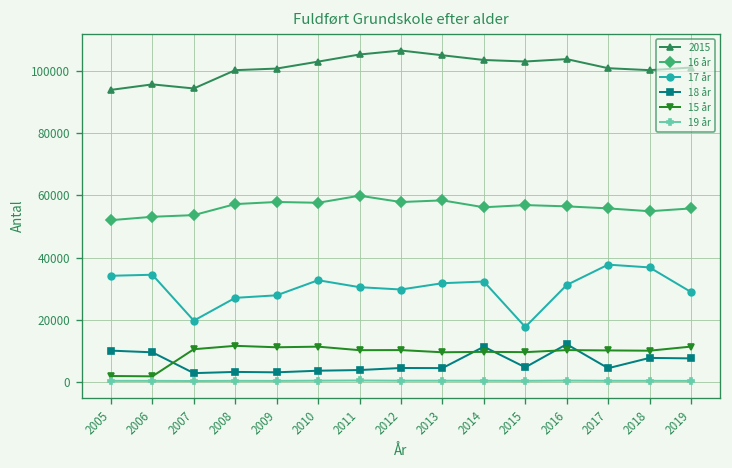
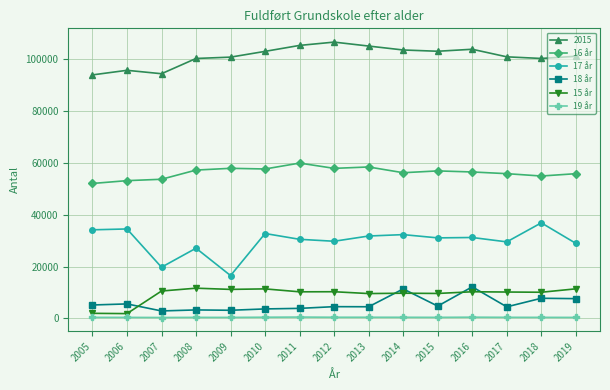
18 år, 2005: 10000 -> 5000
18 år, 2006: 10000 -> 6000
17 år, 2009: 28000 -> 17000
17 år, 2015: 18000 -> 31000
17 år, 2017: 38000 -> 29000
